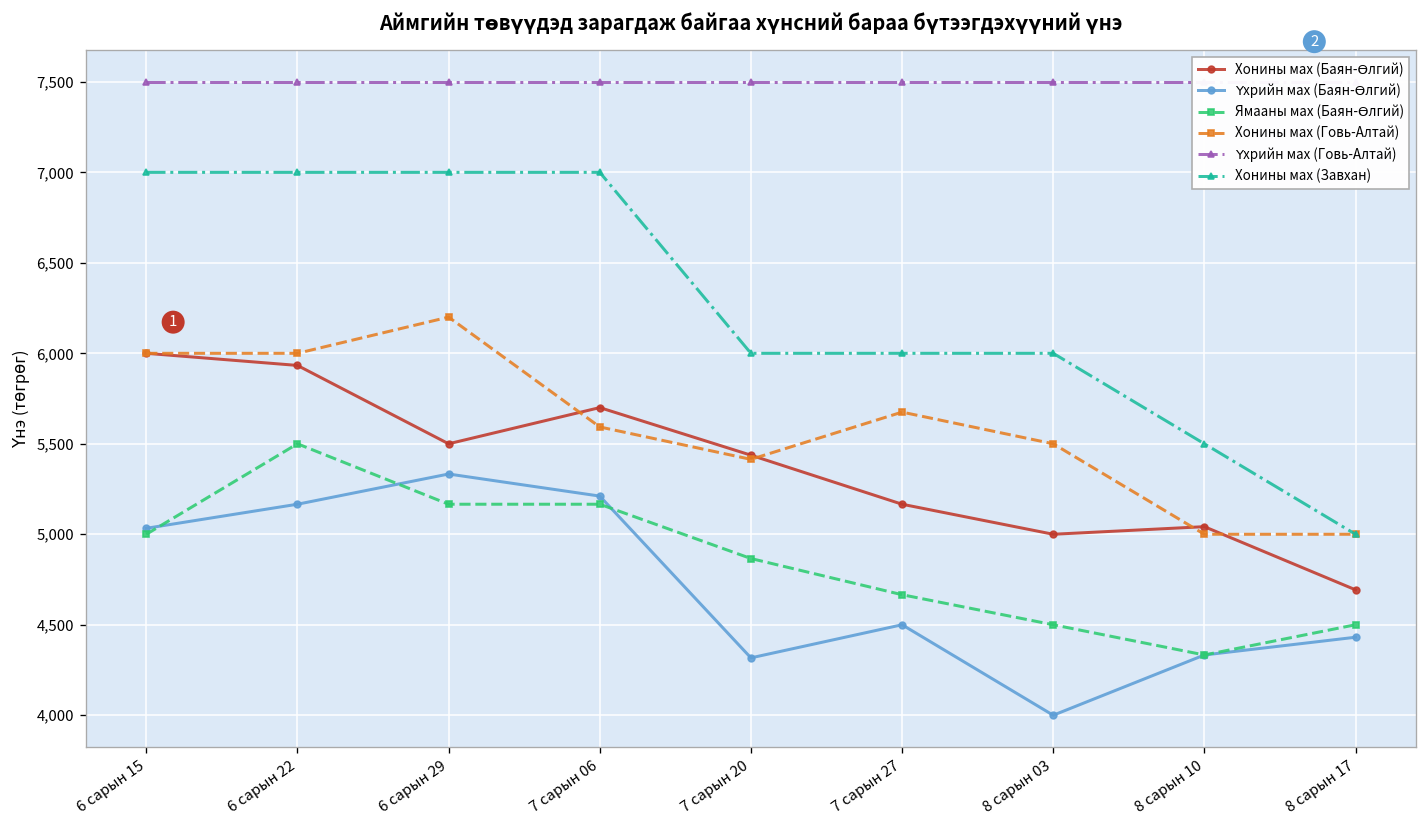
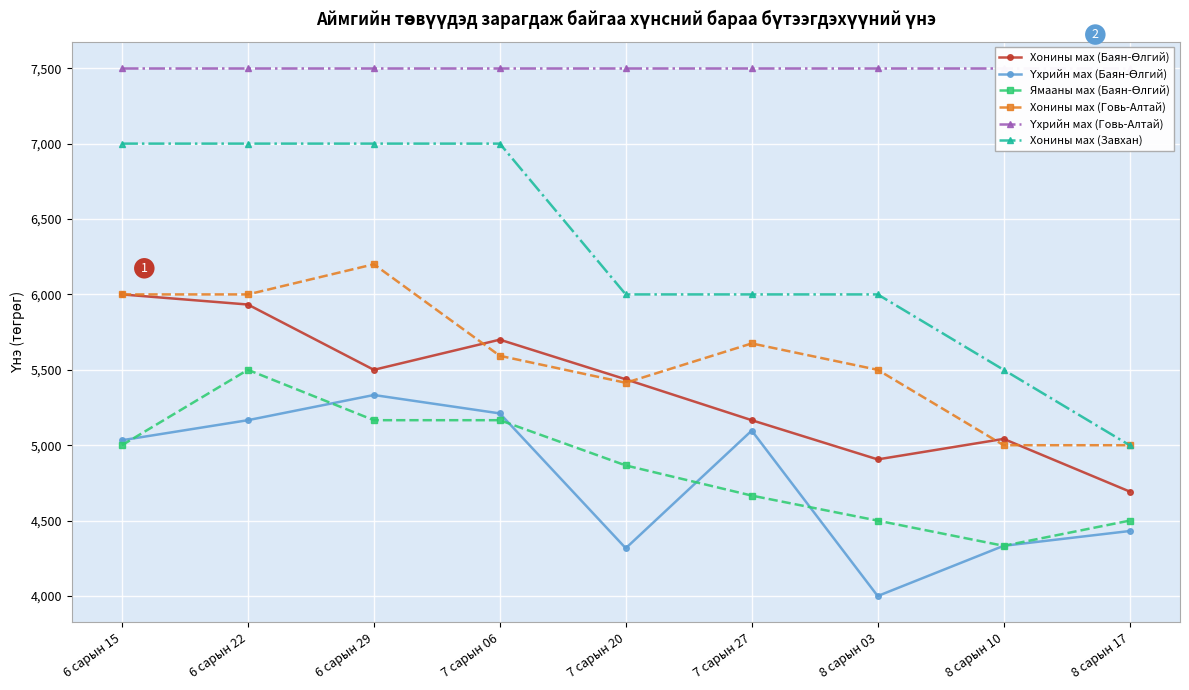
Үхрийн мах (Баян-Өлгий), 7 сарын 27: 4,500 -> 5,100
Хонины мах (Баян-Өлгий), 8 сарын 03: 5,000 -> 4,910
